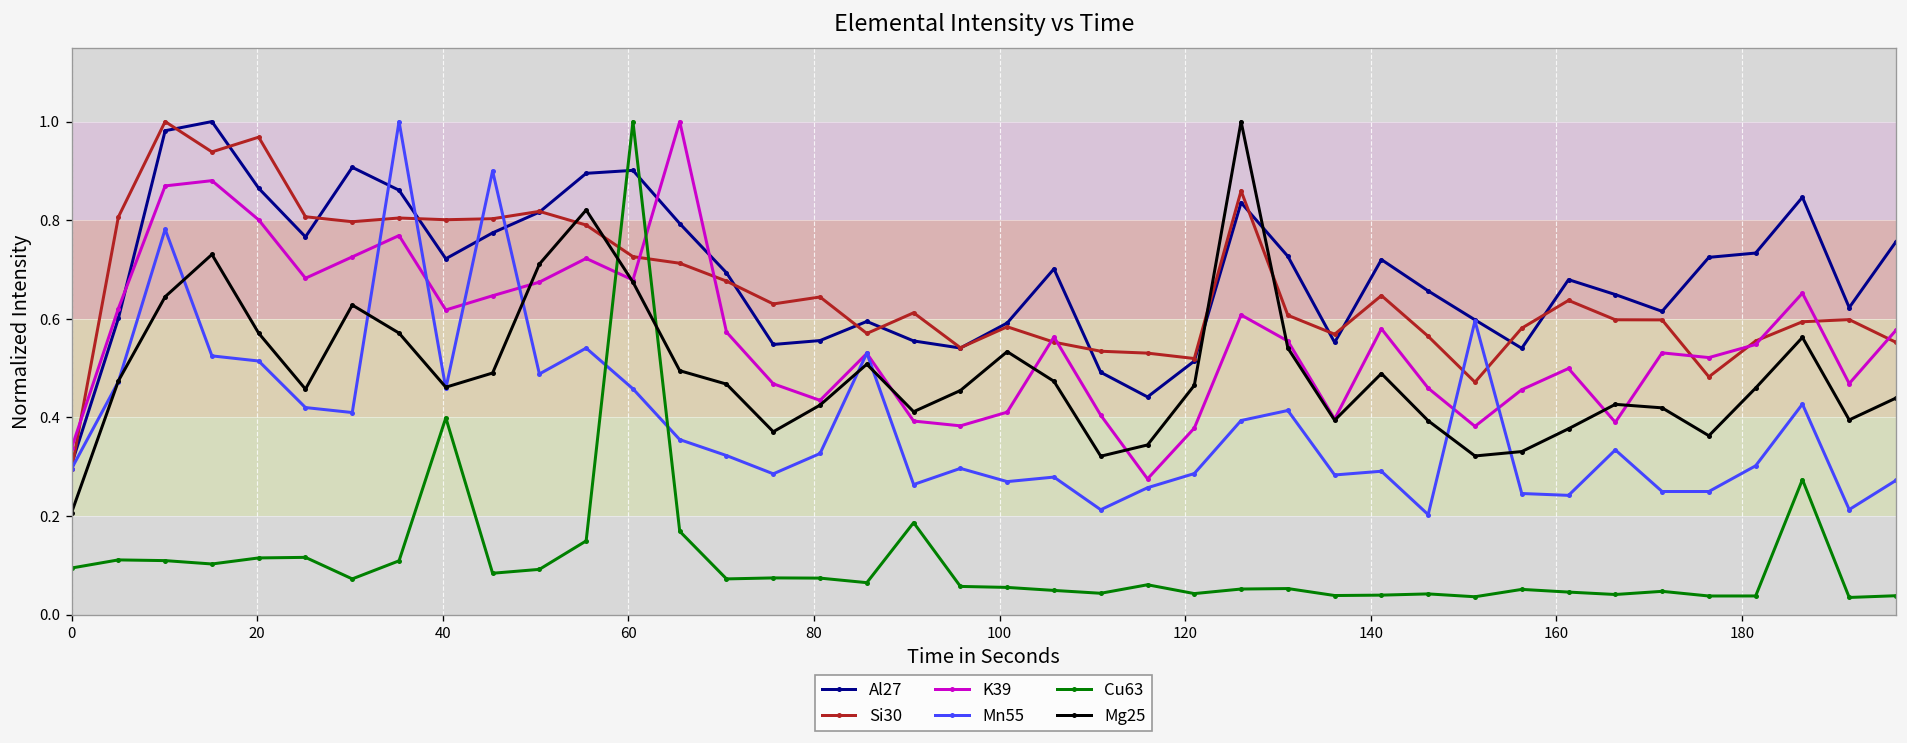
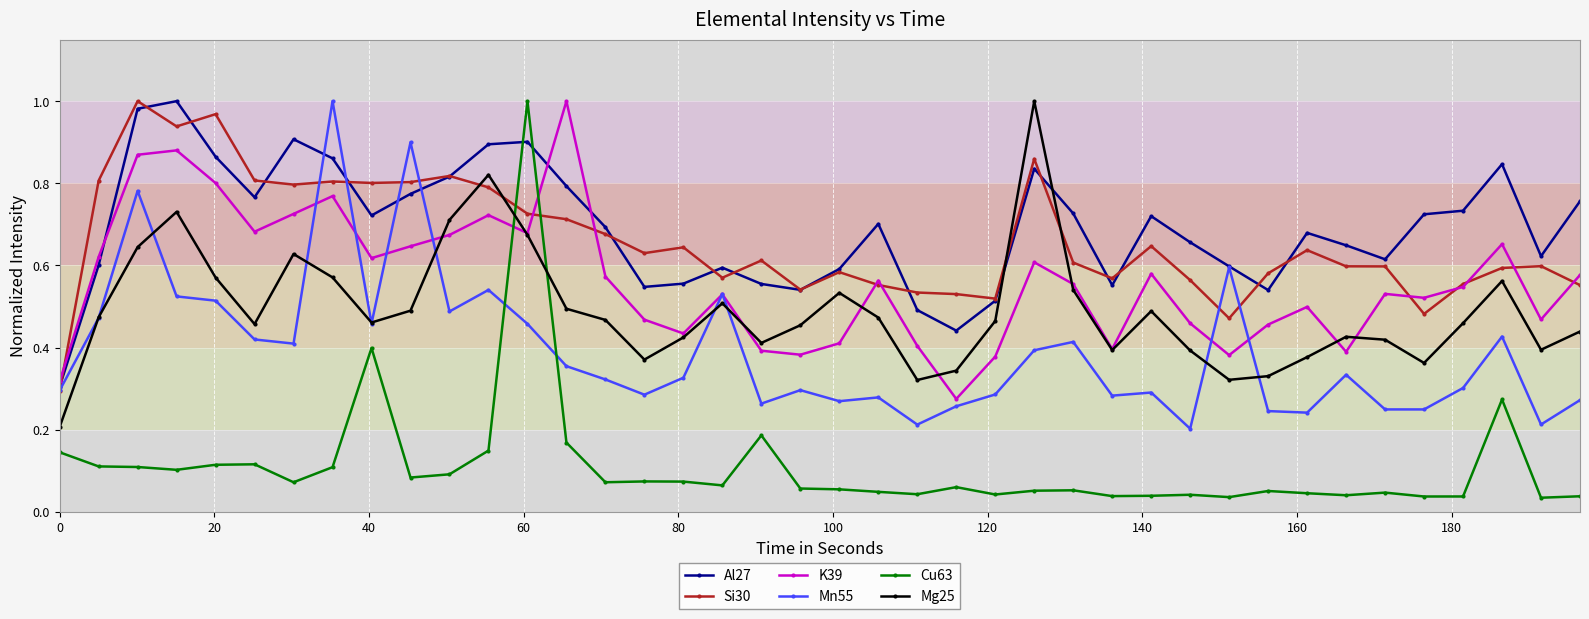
K39, 0: 0.34 -> 0.32
Cu63, 0: 0.09 -> 0.15
